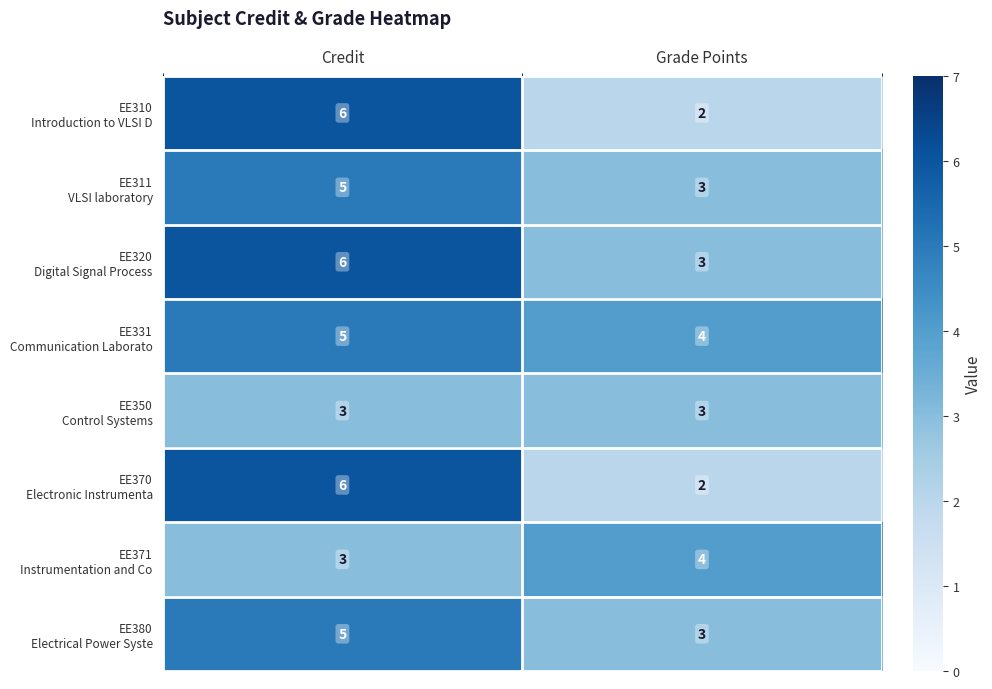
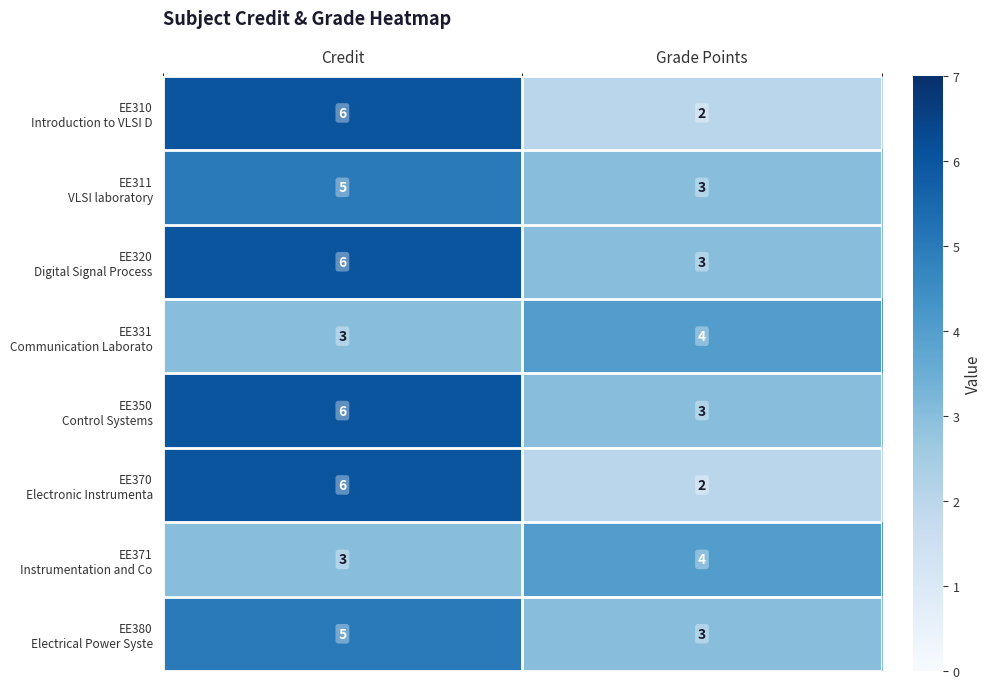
EE331 Communication Laborato, Credit: 5 -> 3
EE350 Control Systems, Credit: 3 -> 6
